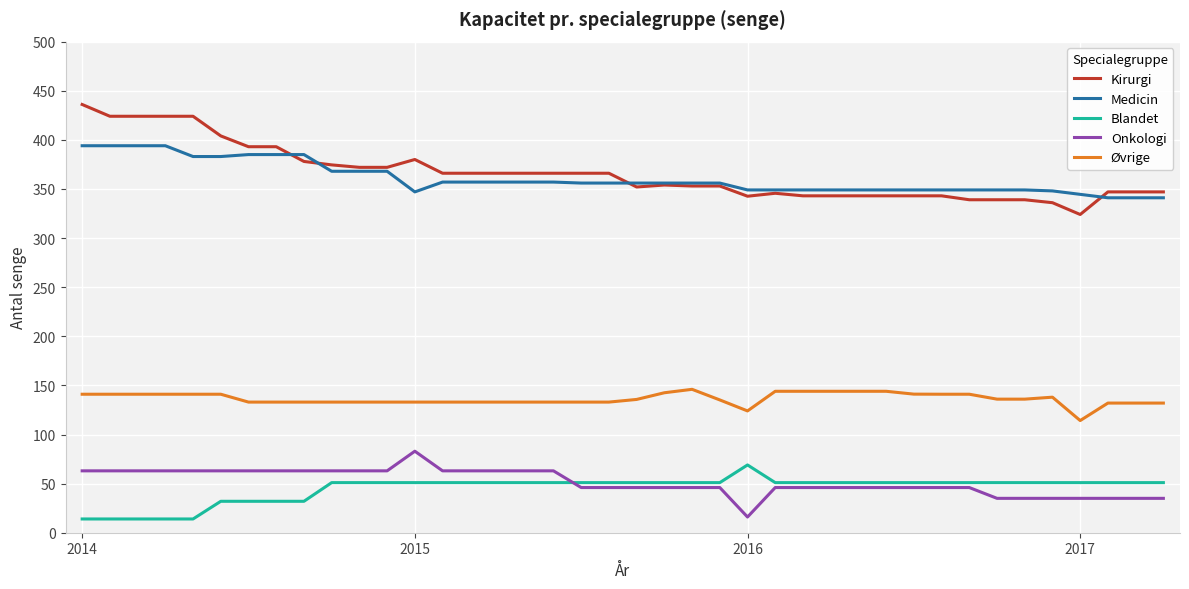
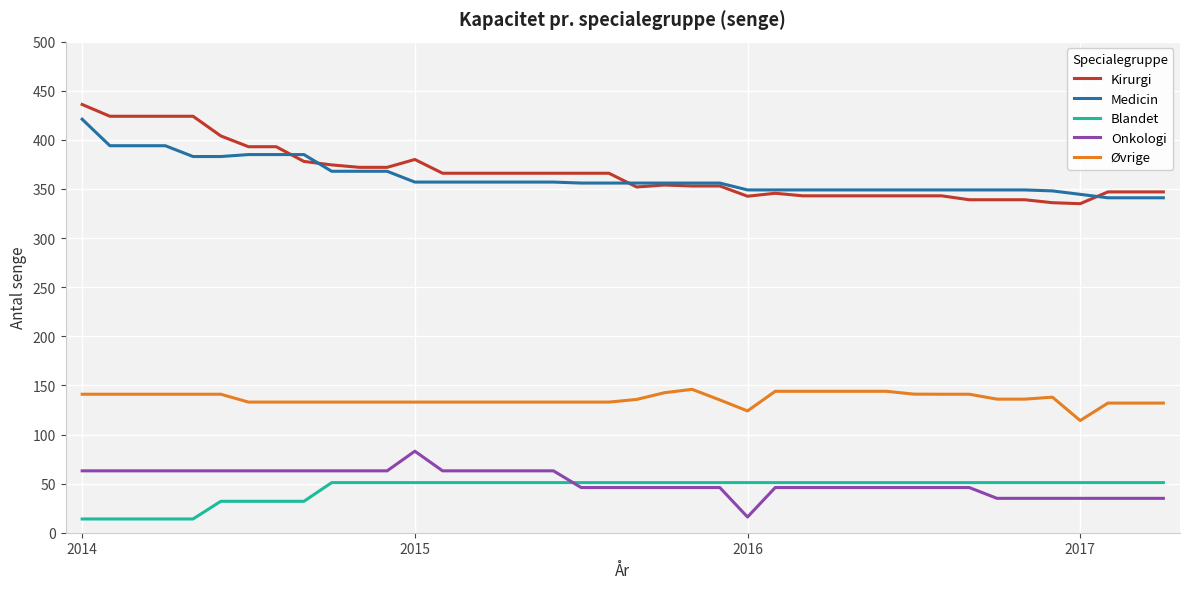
Medicin, 2014: 390 -> 420
Medicin, 2015: 350 -> 360
Blandet, 2016: 70 -> 50
Kirurgi, 2017: 320 -> 340
